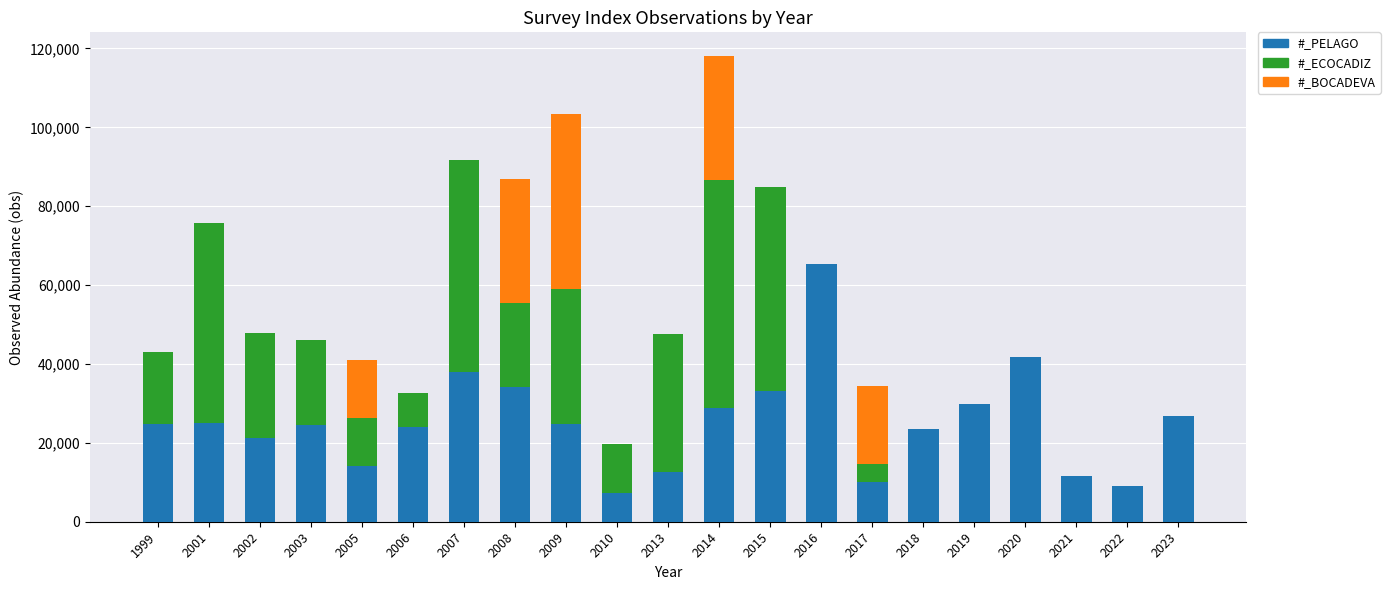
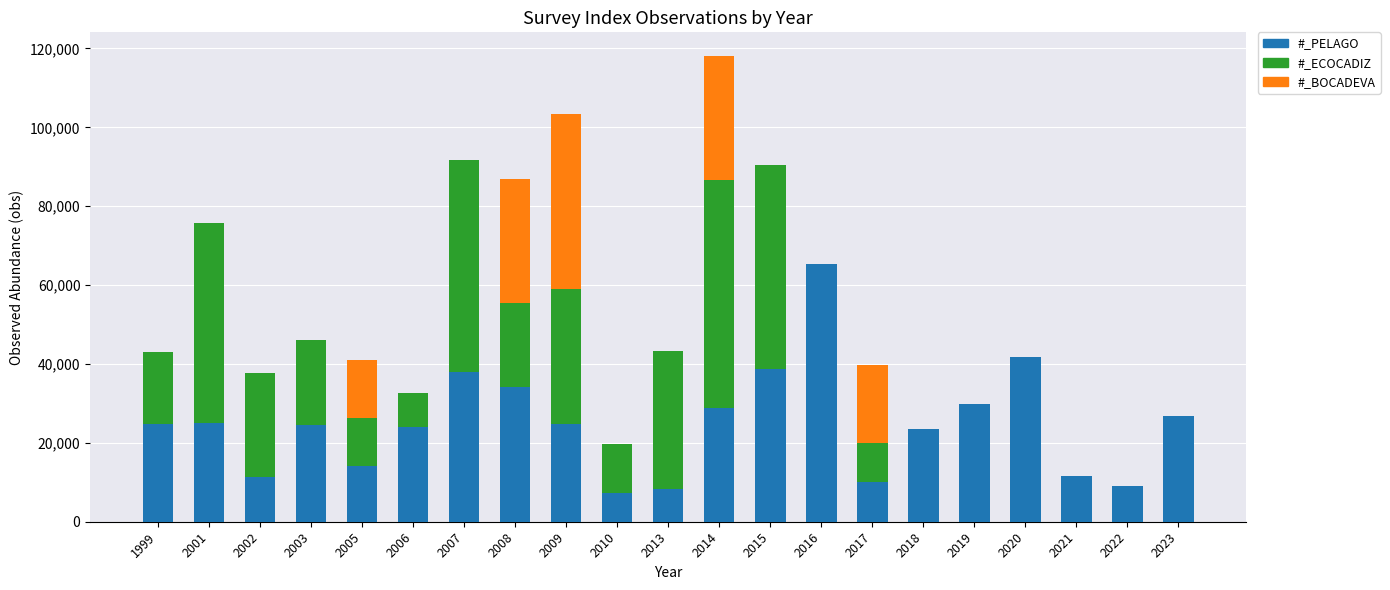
#_PELAGO, 2002: 21,000 -> 11,000
#_PELAGO, 2013: 13,000 -> 8,000
#_PELAGO, 2015: 33,000 -> 39,000
#_ECOCADIZ, 2017: 4,000 -> 10,000
